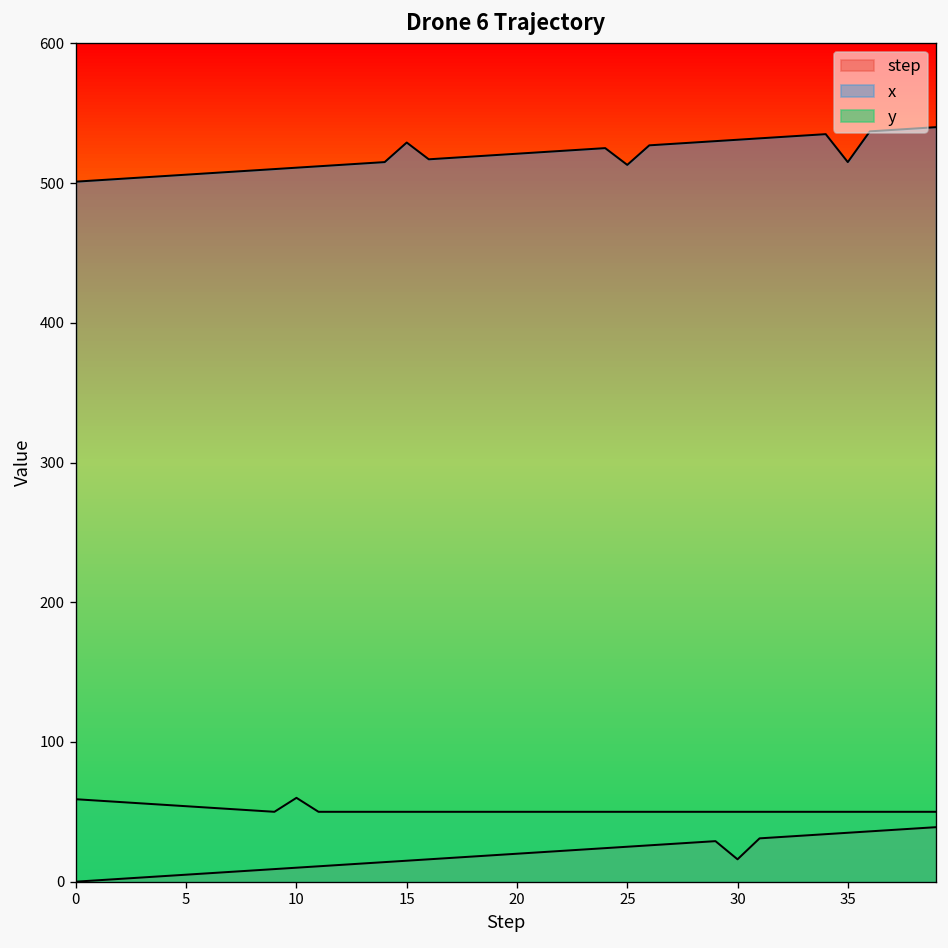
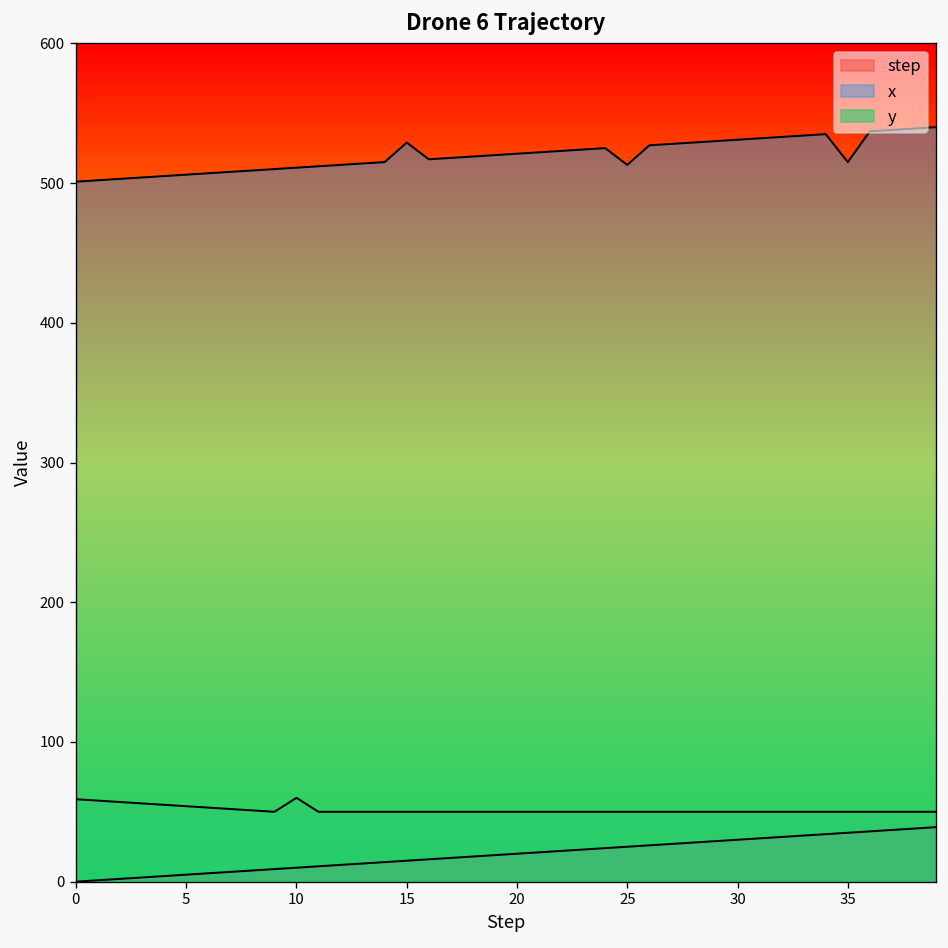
step, 30: 16 -> 30
